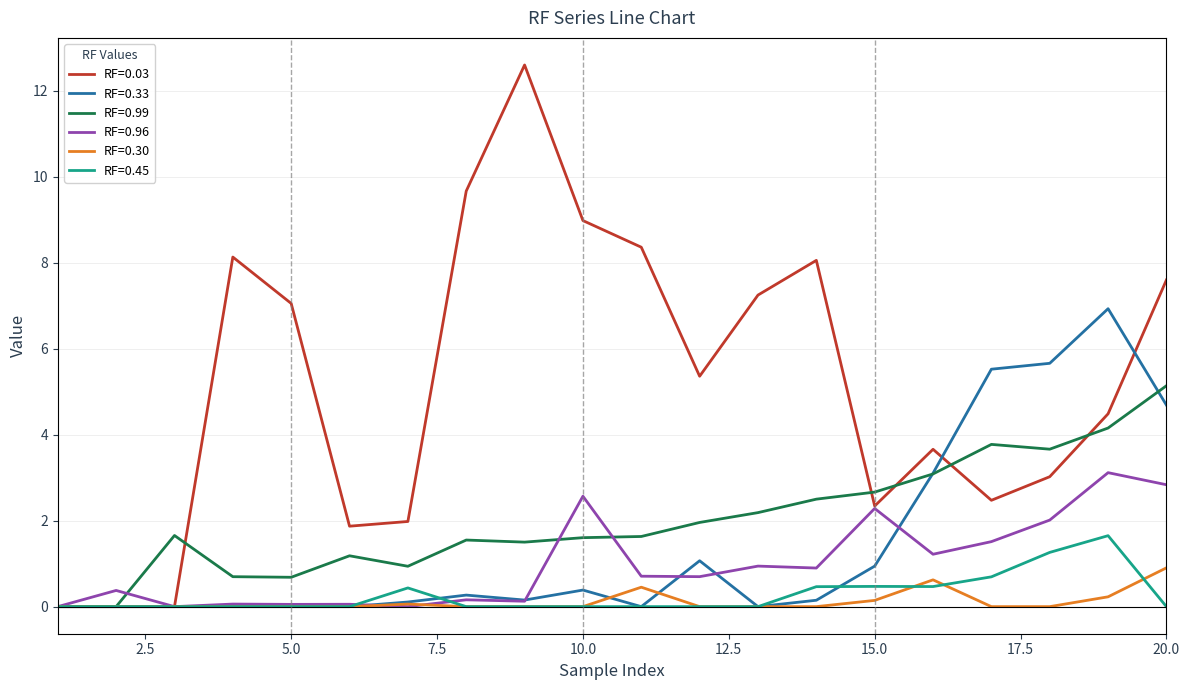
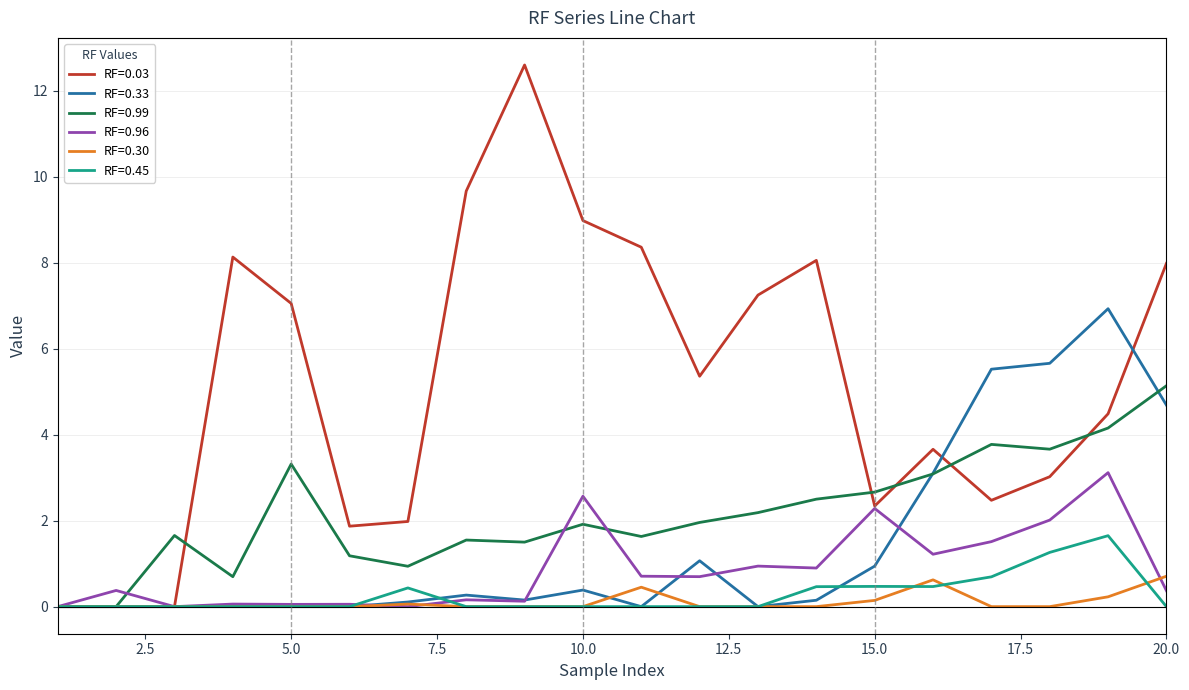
RF=0.99, 5.0: 0.7 -> 3.3
RF=0.99, 10.0: 1.6 -> 1.9
RF=0.03, 20.0: 7.6 -> 8.0
RF=0.96, 20.0: 2.8 -> 0.4
RF=0.30, 20.0: 0.9 -> 0.7
